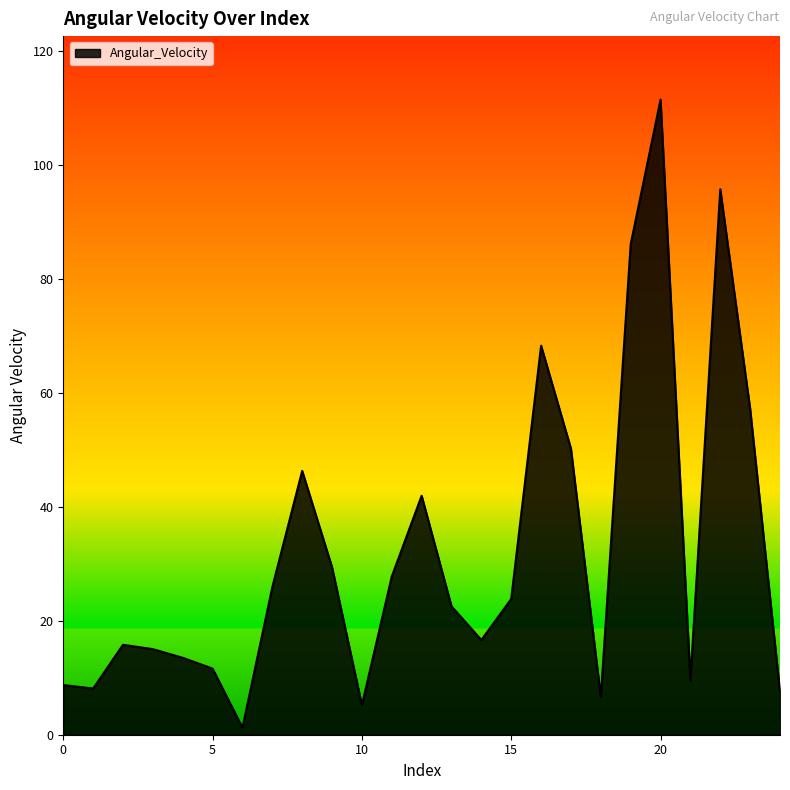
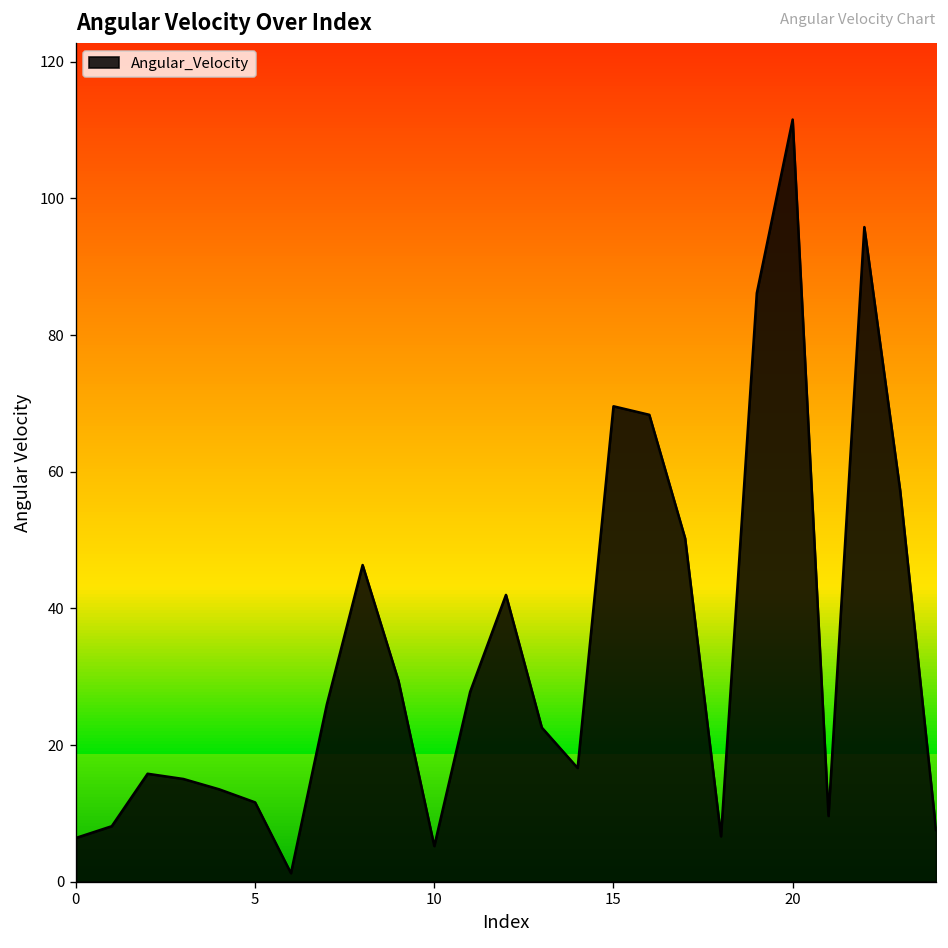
0: 9 -> 6
15: 24 -> 70
